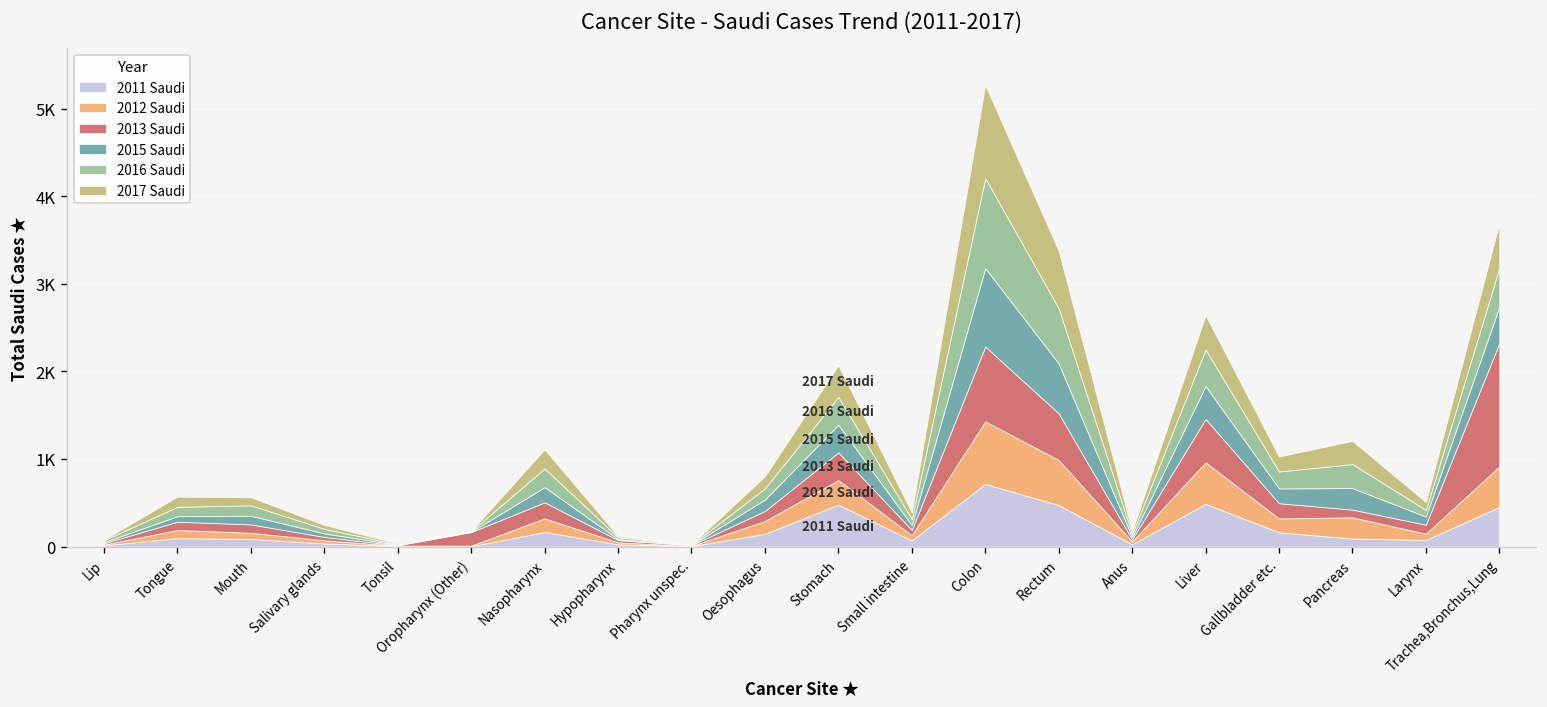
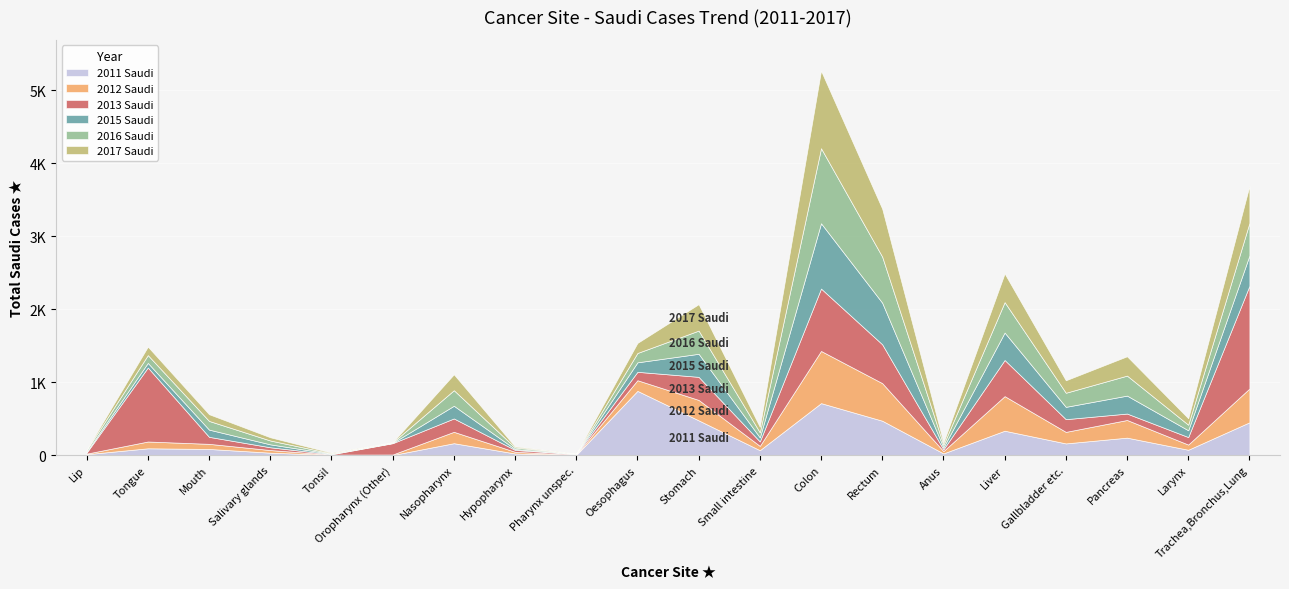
2013 Saudi, Tongue: 100 -> 1000
2011 Saudi, Oesophagus: 100 -> 900
2011 Saudi, Liver: 500 -> 300
2011 Saudi, Pancreas: 100 -> 200
